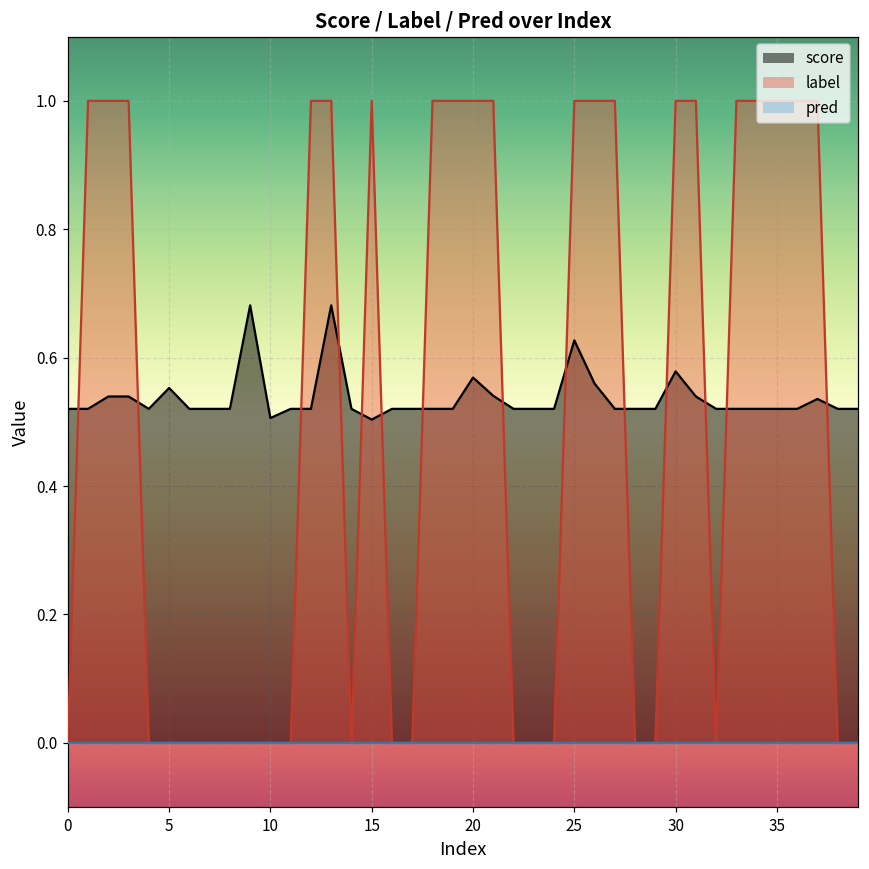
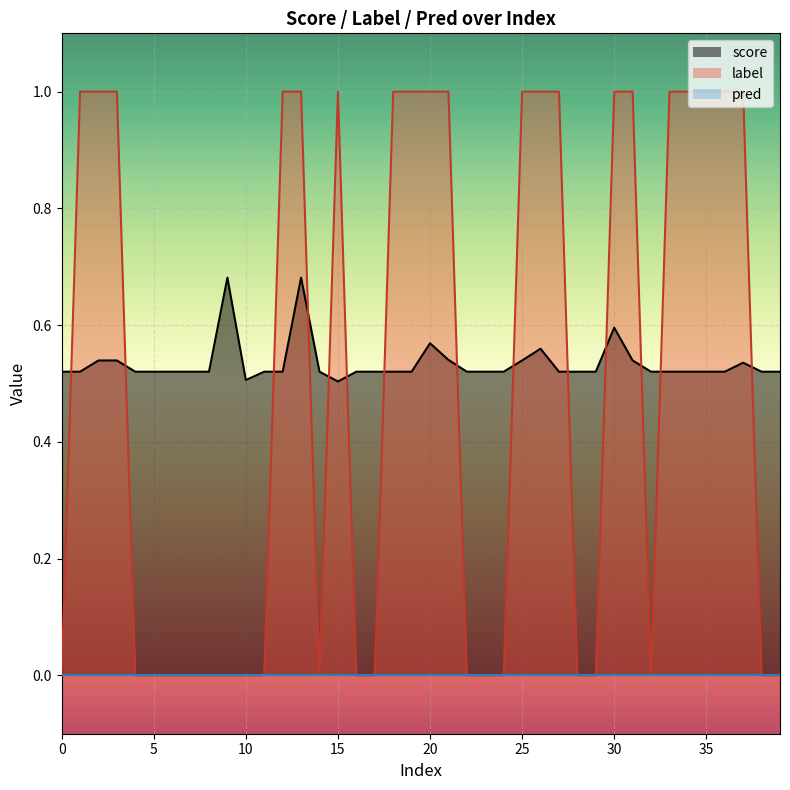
score, 5: 0.55 -> 0.52
score, 25: 0.63 -> 0.54
score, 30: 0.58 -> 0.60
